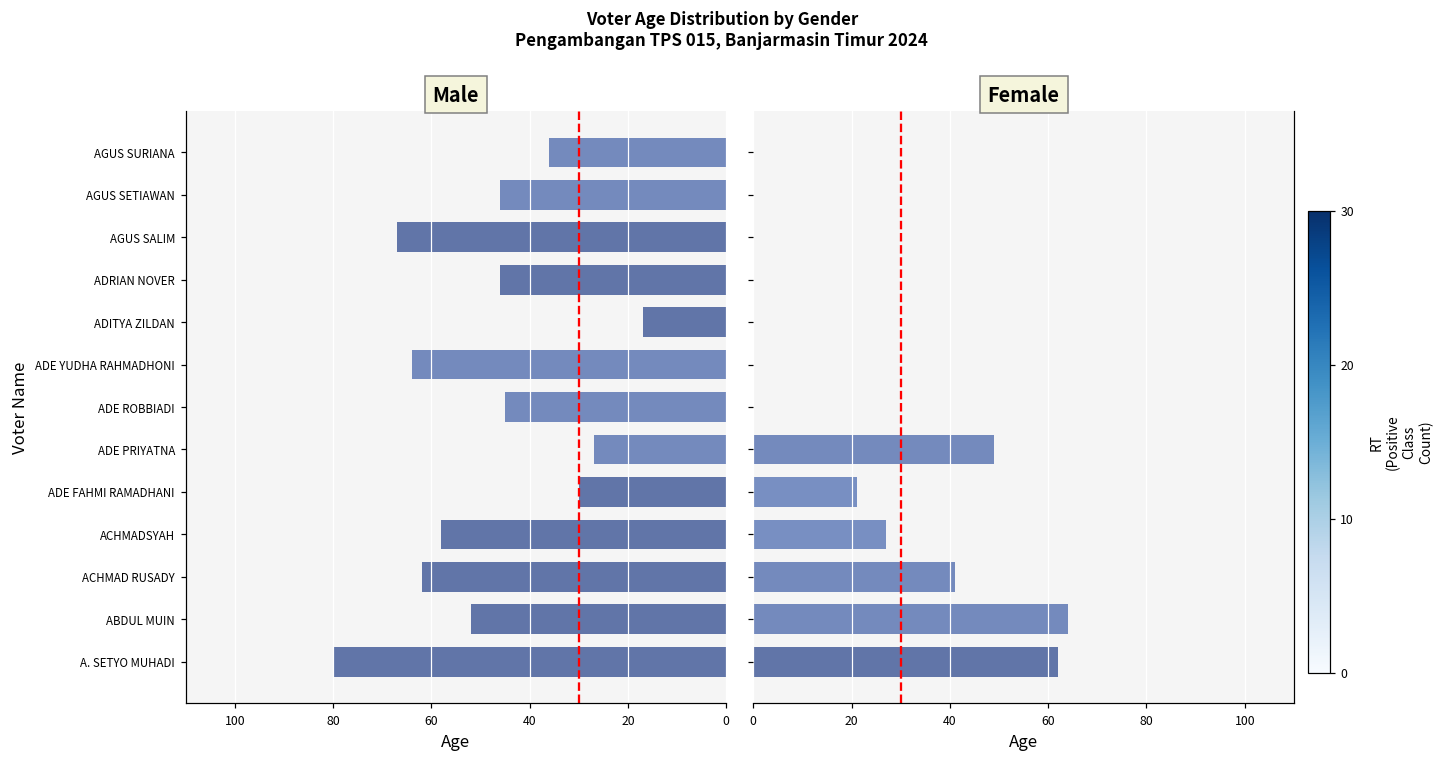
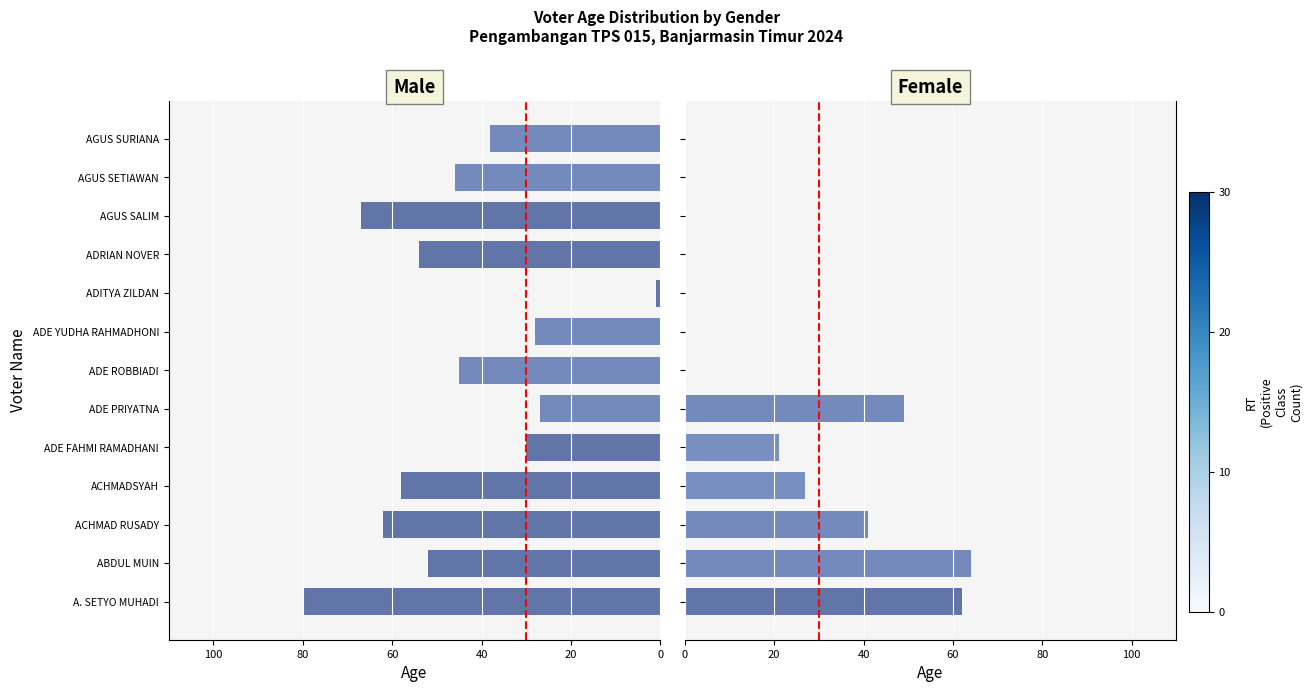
Male, AGUS SURIANA: 36 -> 38
Male, ADRIAN NOVER: 46 -> 54
Male, ADITYA ZILDAN: 17 -> 1
Male, ADE YUDHA RAHMADHONI: 64 -> 28
